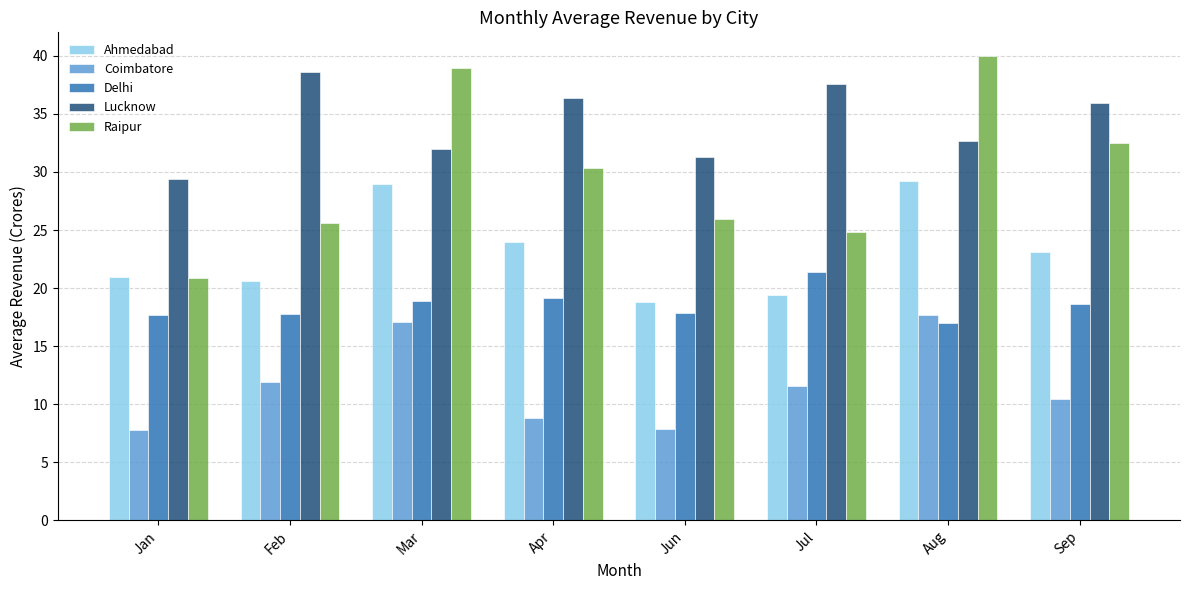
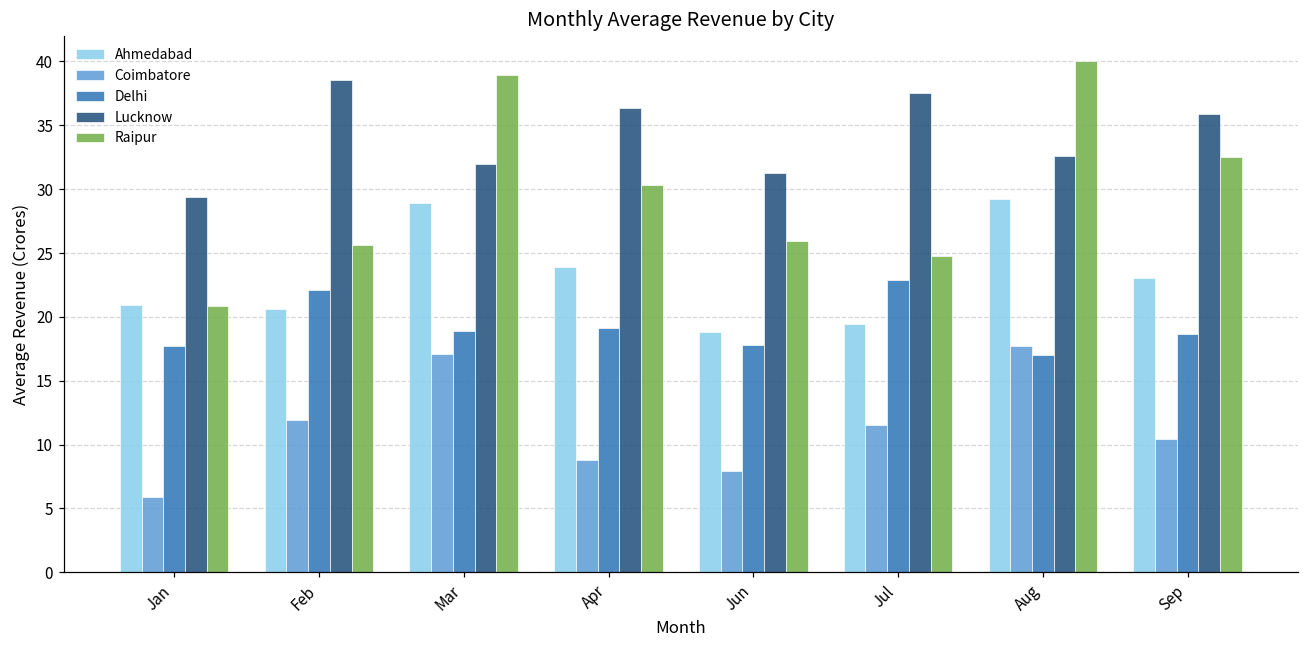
Coimbatore, Jan: 7.8 -> 5.9
Delhi, Feb: 17.7 -> 22.1
Delhi, Jul: 21.4 -> 22.9
